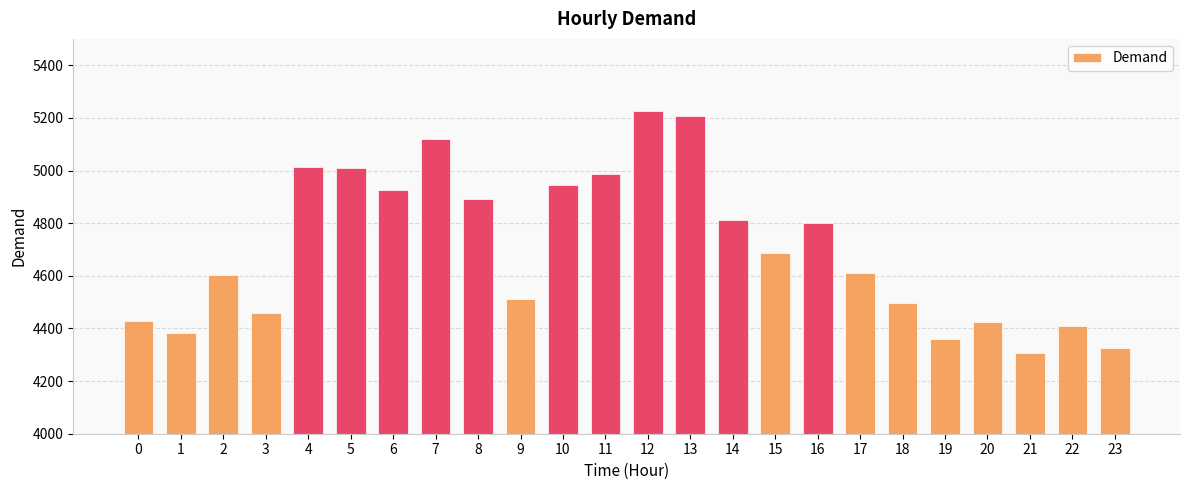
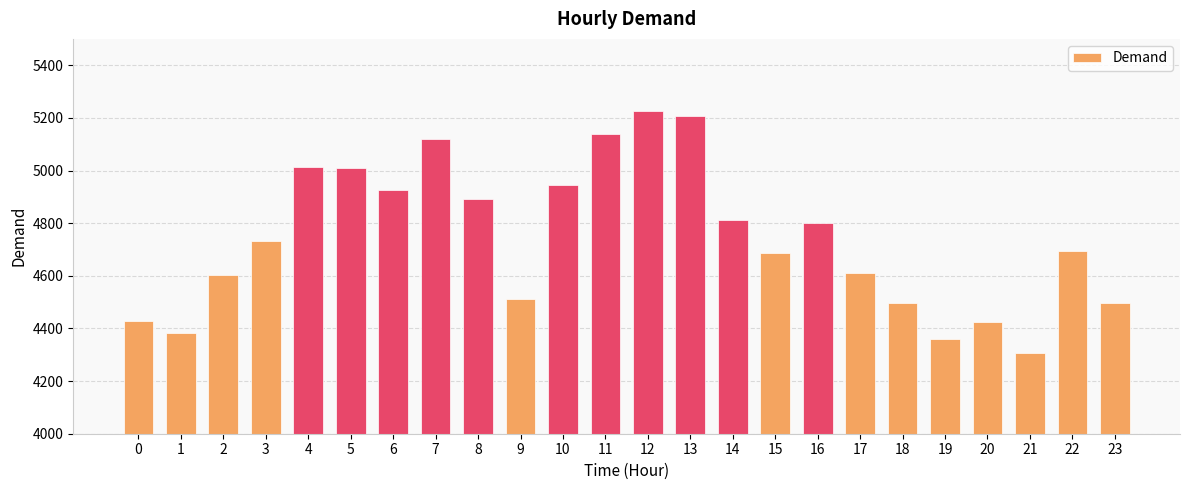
3: 4460 -> 4730
11: 4990 -> 5140
22: 4410 -> 4700
23: 4330 -> 4500
